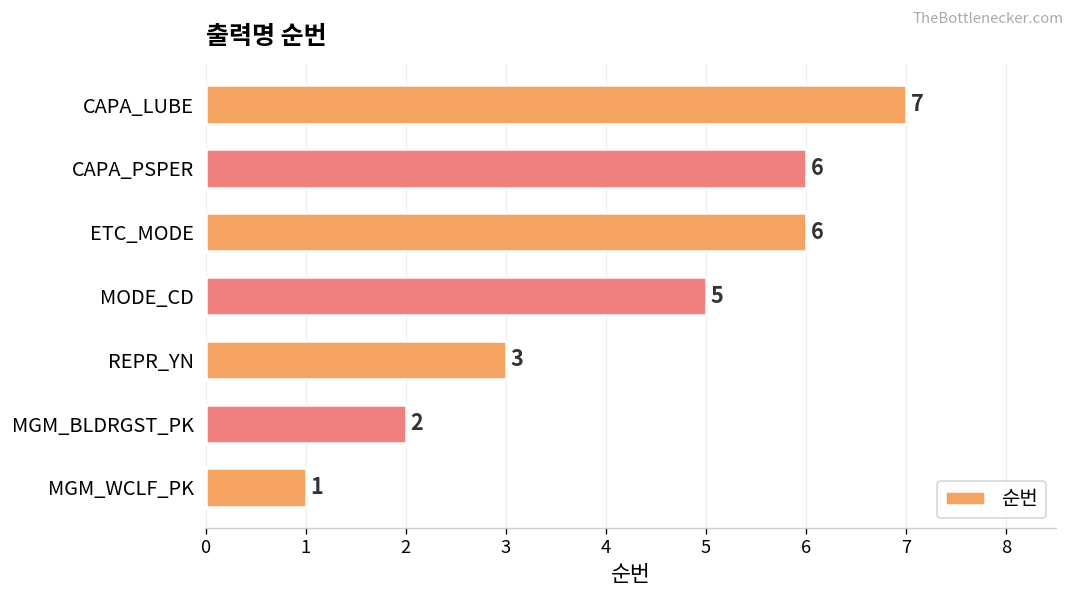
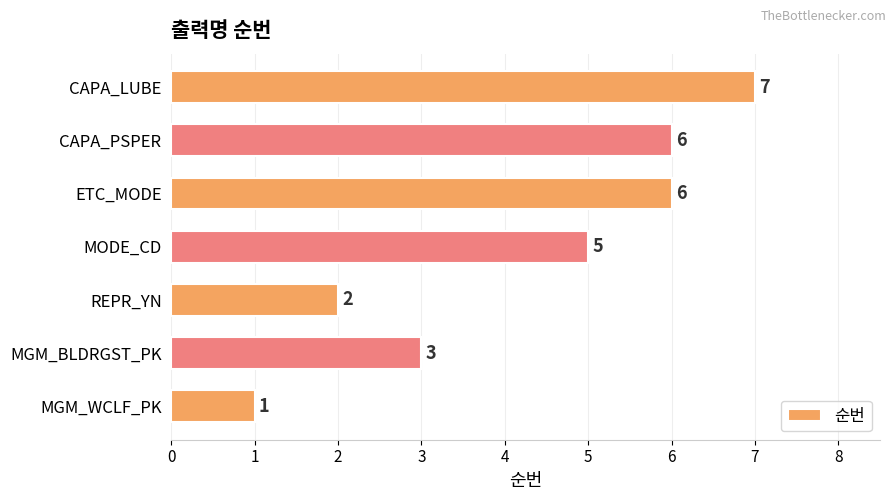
REPR_YN: 3 -> 2
MGM_BLDRGST_PK: 2 -> 3
